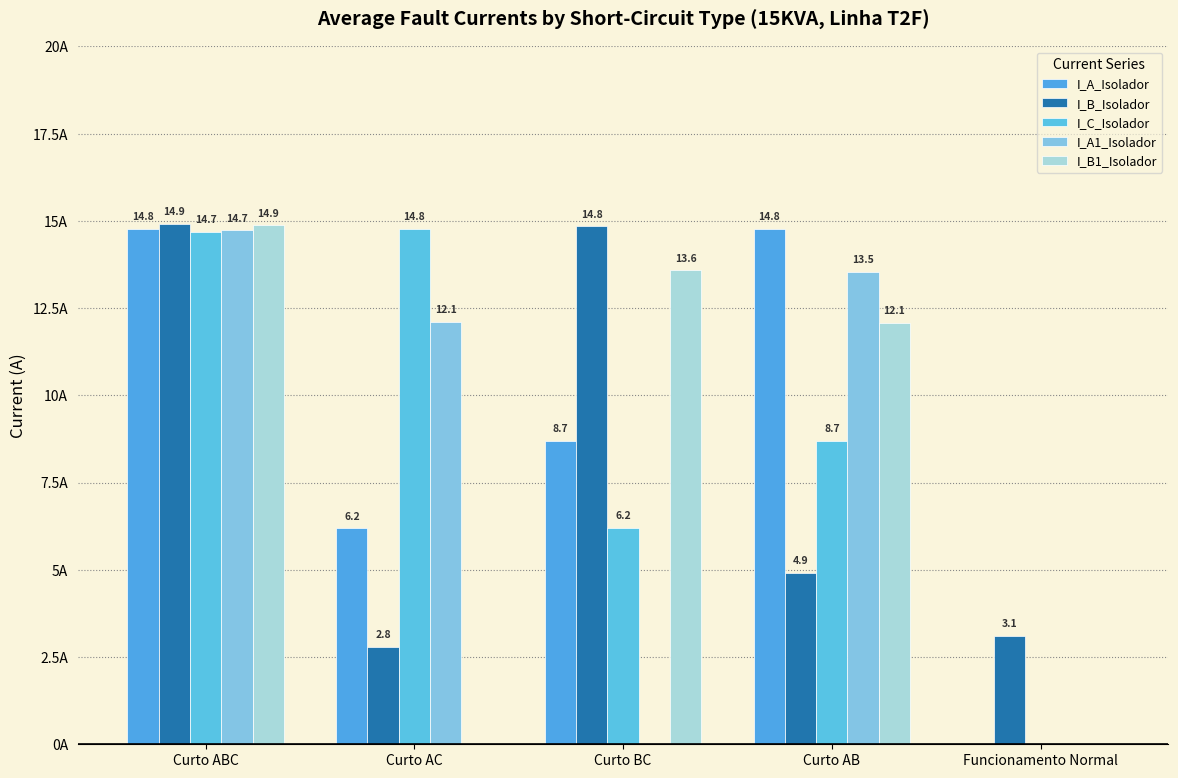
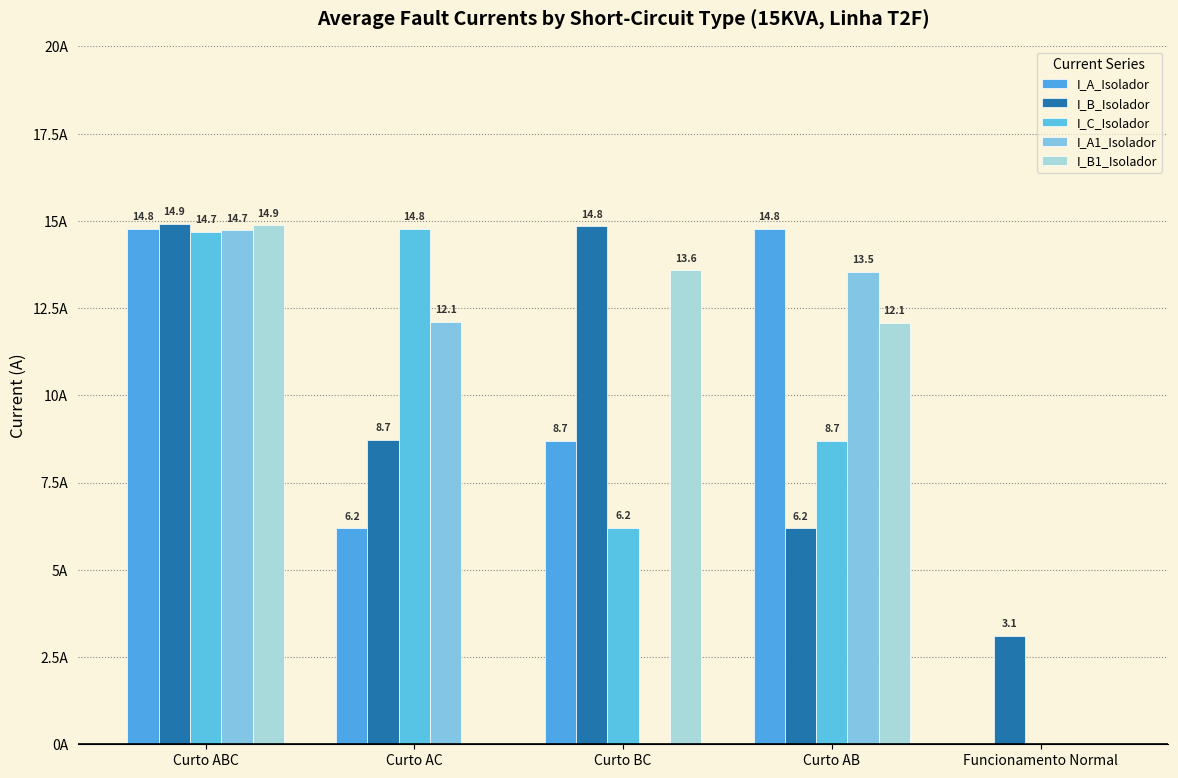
I_B_Isolador, Curto AC: 2.8 -> 8.7
I_B_Isolador, Curto AB: 4.9 -> 6.2
